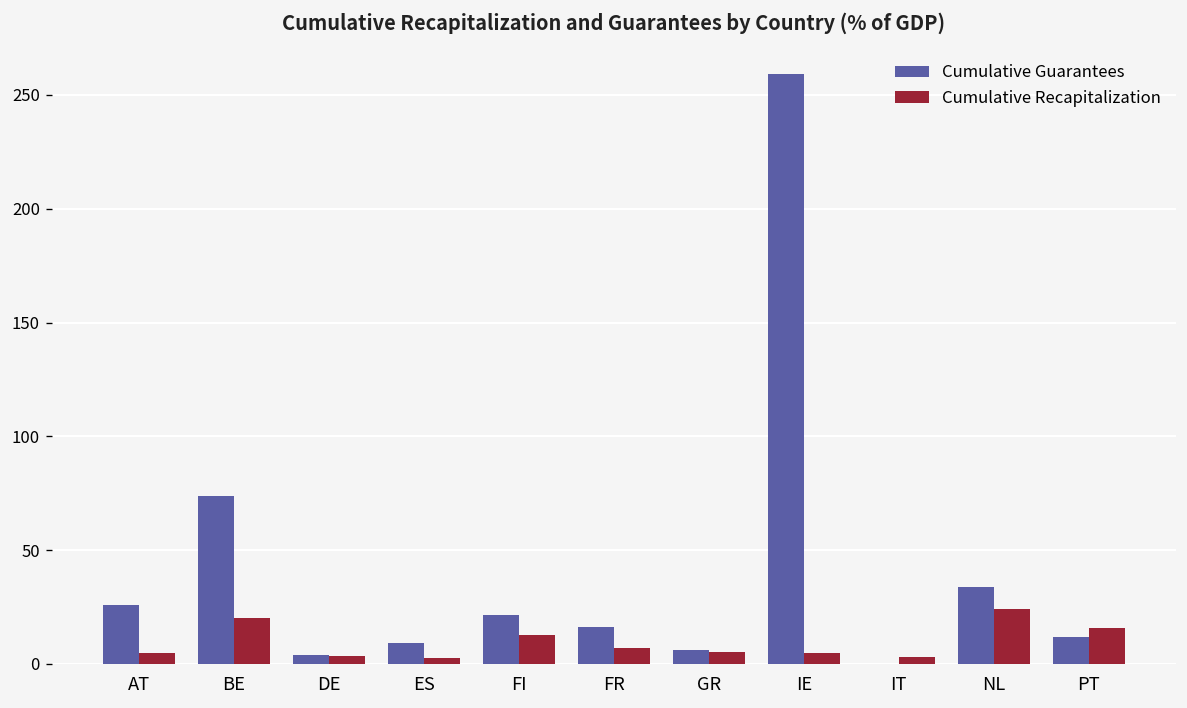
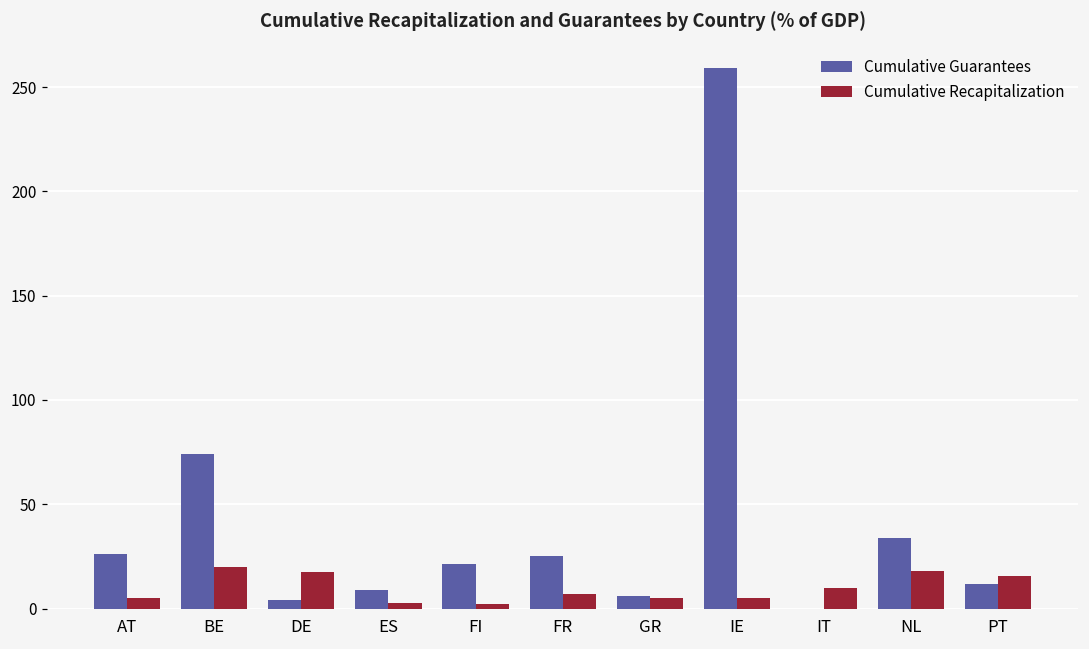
Cumulative Recapitalization, DE: 4 -> 17
Cumulative Recapitalization, FI: 13 -> 2
Cumulative Guarantees, FR: 16 -> 25
Cumulative Recapitalization, IT: 3 -> 10
Cumulative Recapitalization, NL: 24 -> 18
